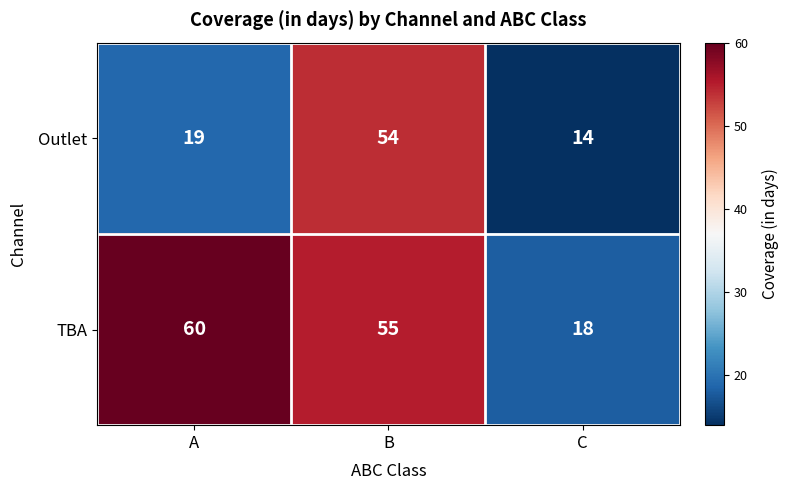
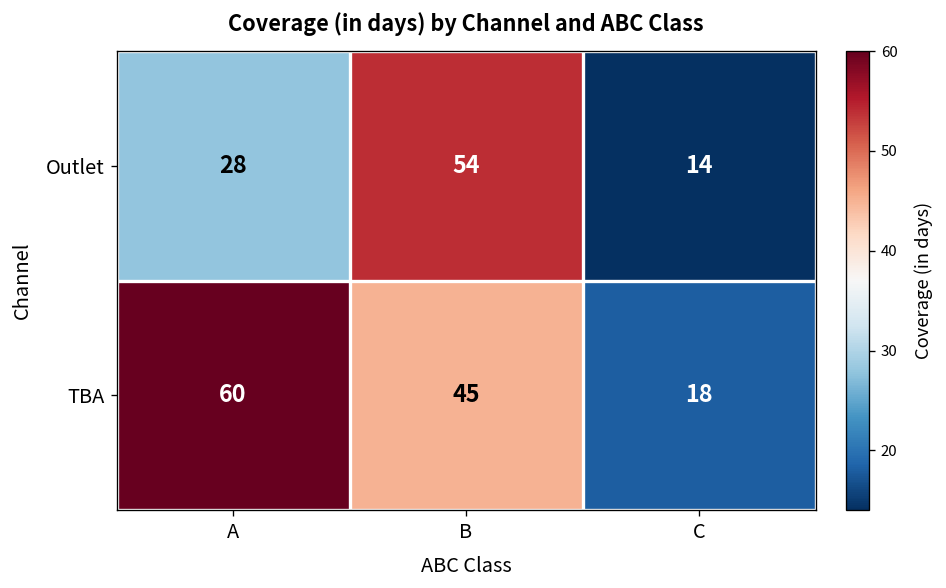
Outlet, A: 19 -> 28
TBA, B: 55 -> 45
